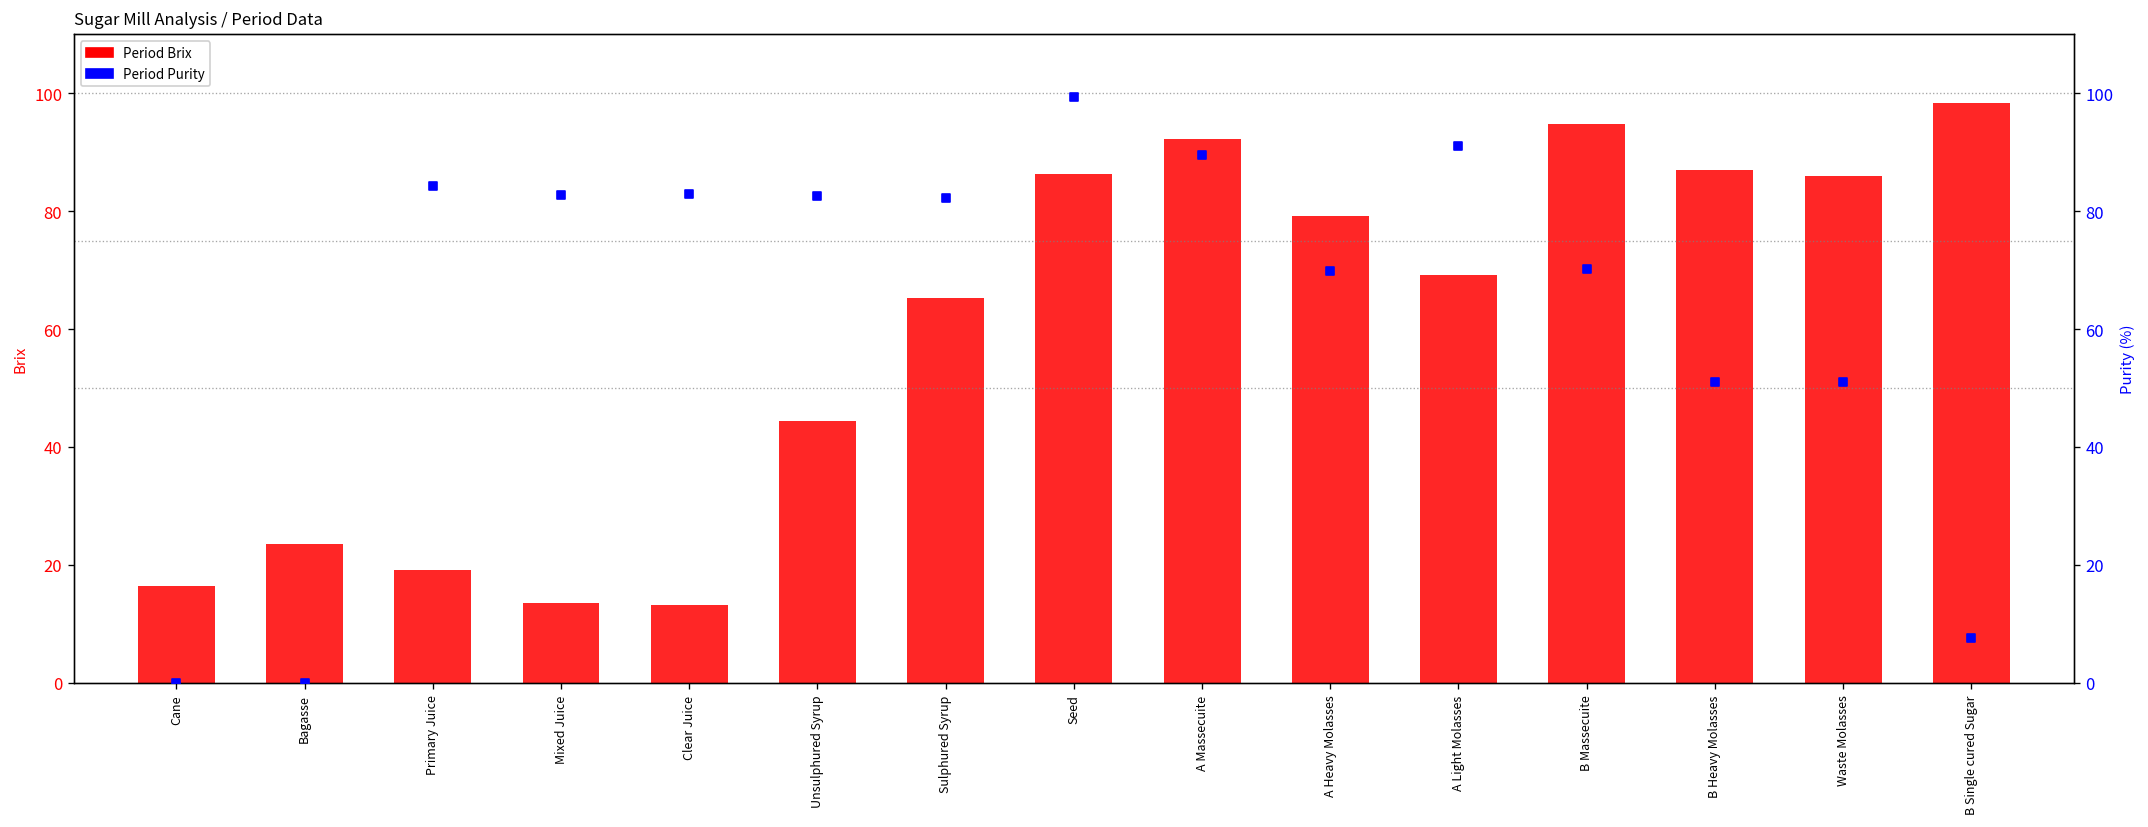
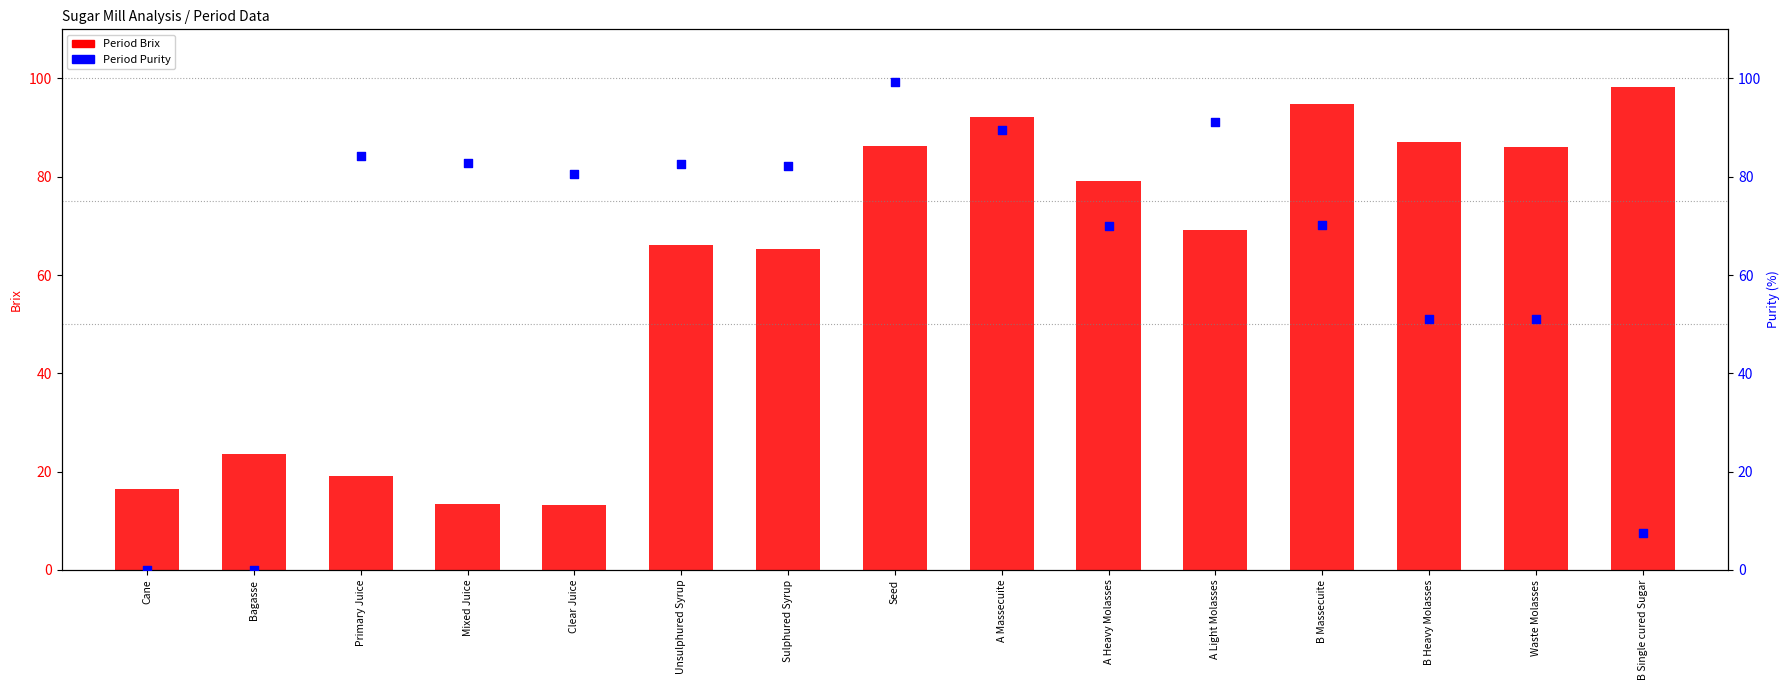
Period Brix, Unsulphured Syrup: 44 -> 66
Period Purity, Clear Juice: 83 -> 81
